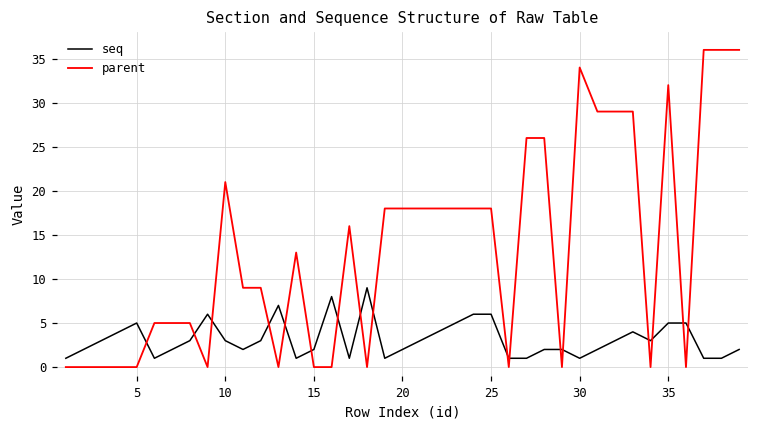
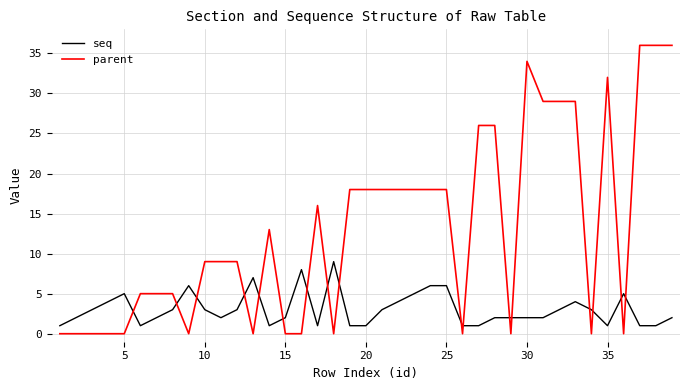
parent, 10: 21 -> 9
seq, 20: 2 -> 1
seq, 30: 1 -> 2
seq, 35: 5 -> 1
